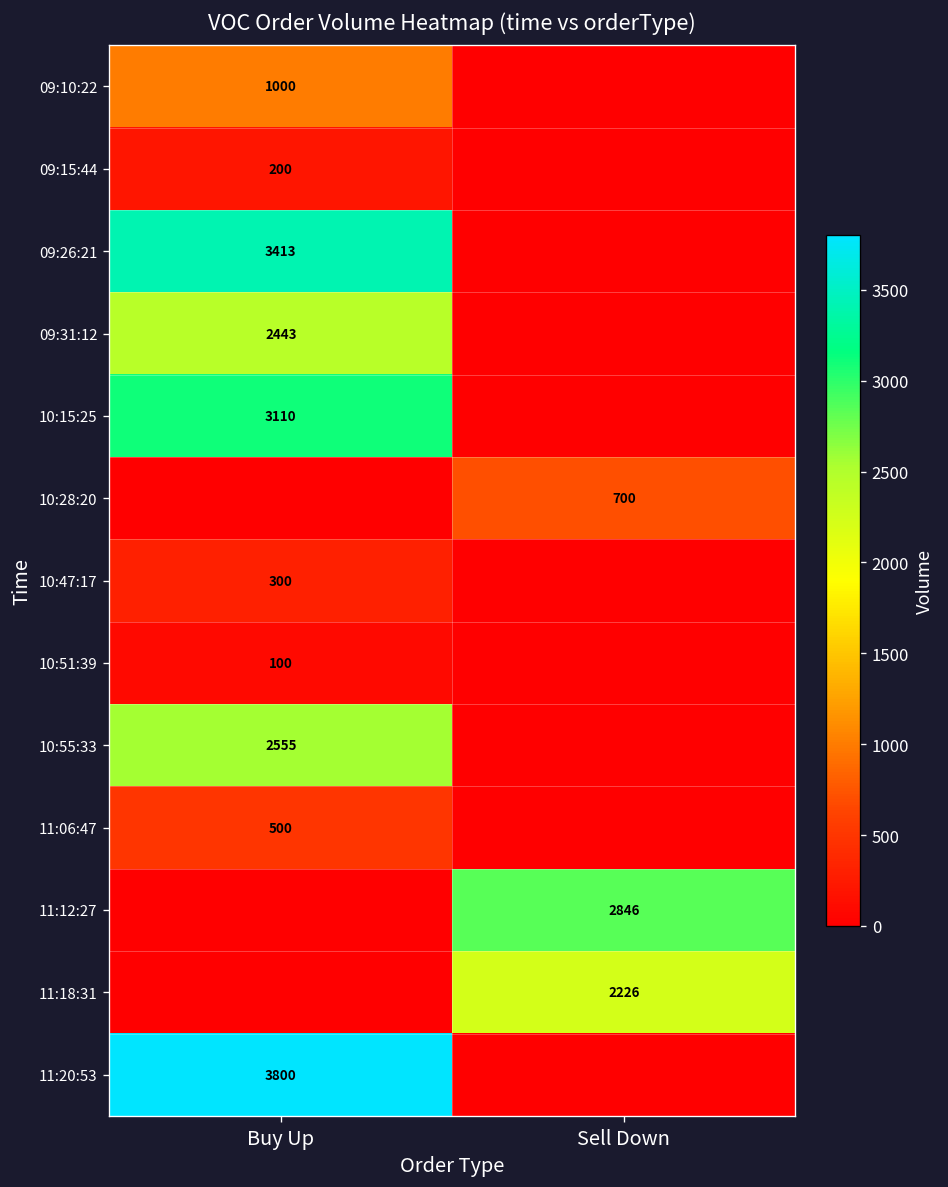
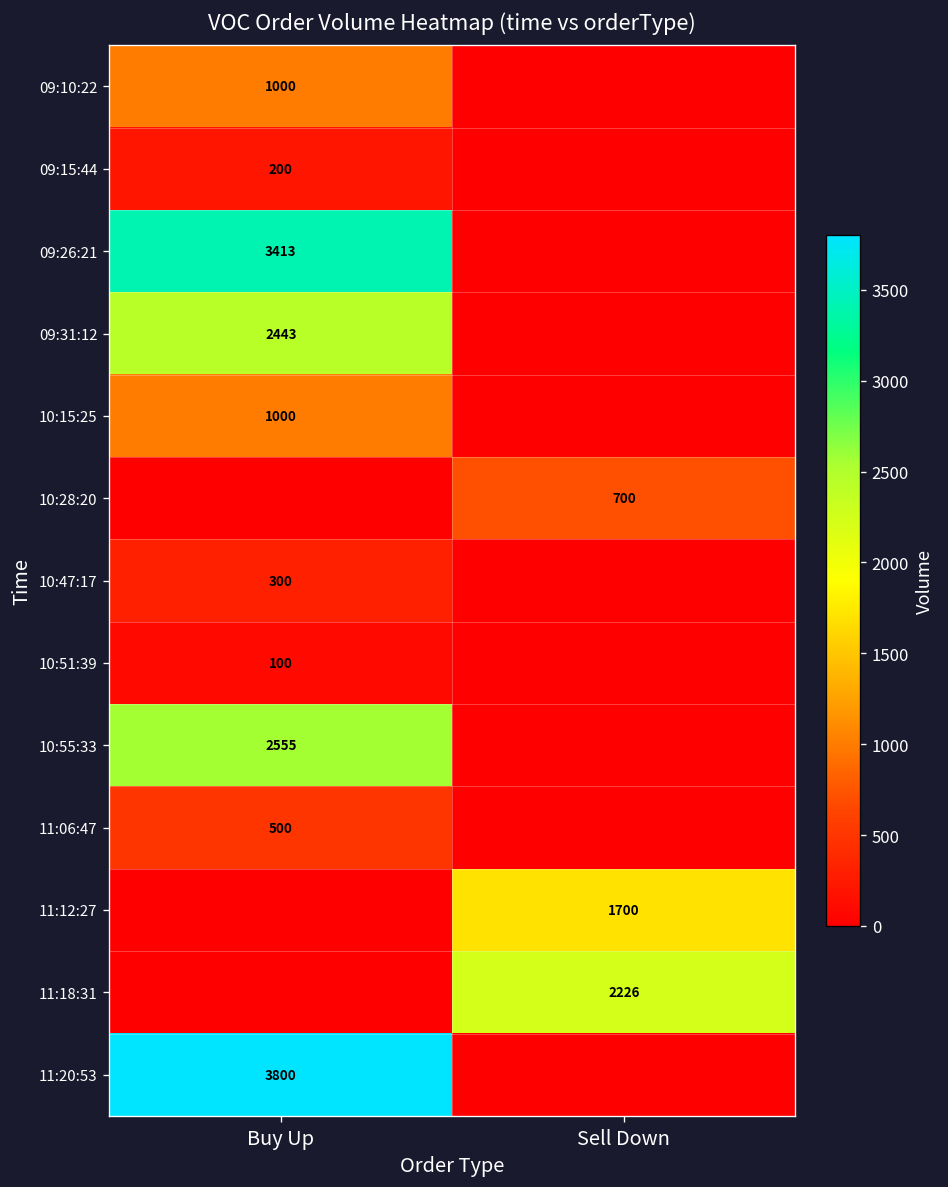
10:15:25, Buy Up: 3110 -> 1000
11:12:27, Sell Down: 2846 -> 1700
